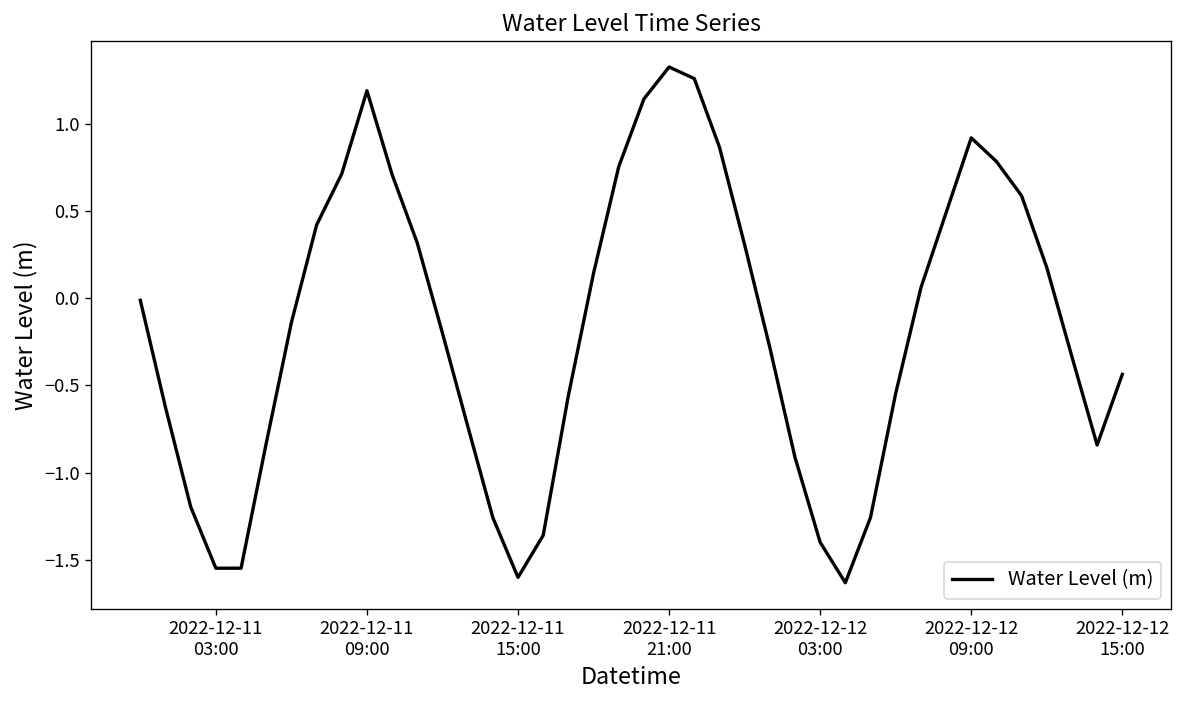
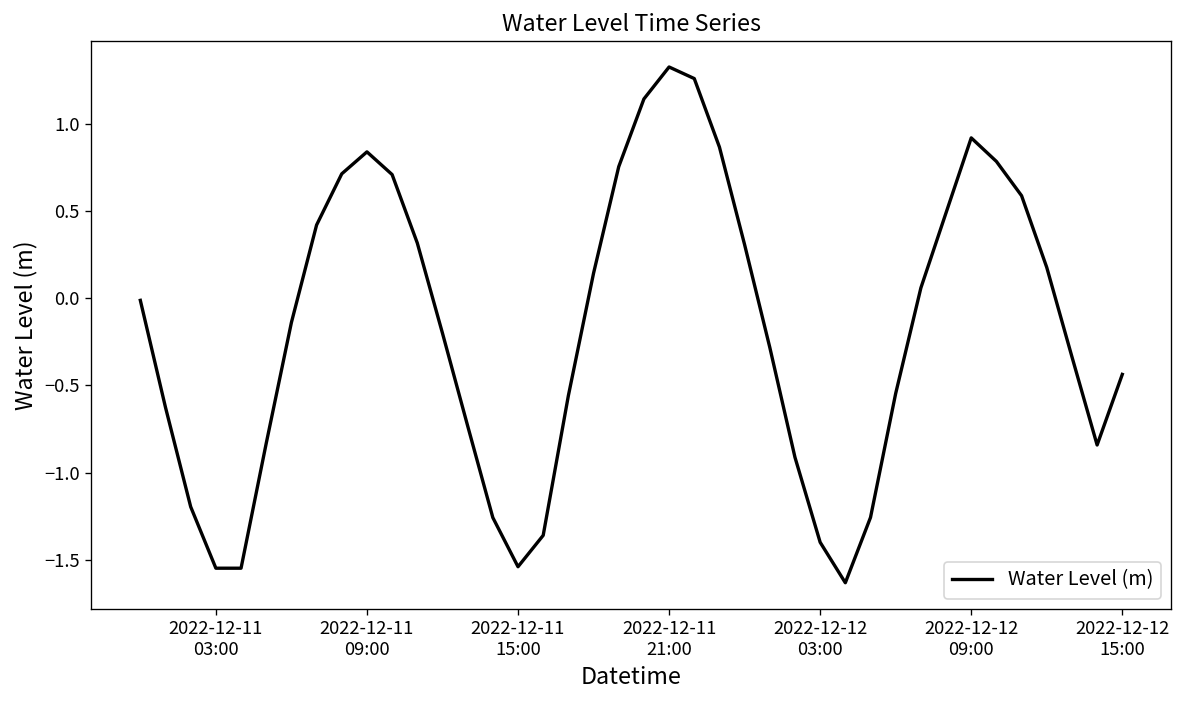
2022-12-11 09:00: 1.19 -> 0.84
2022-12-11 15:00: -1.60 -> -1.54
